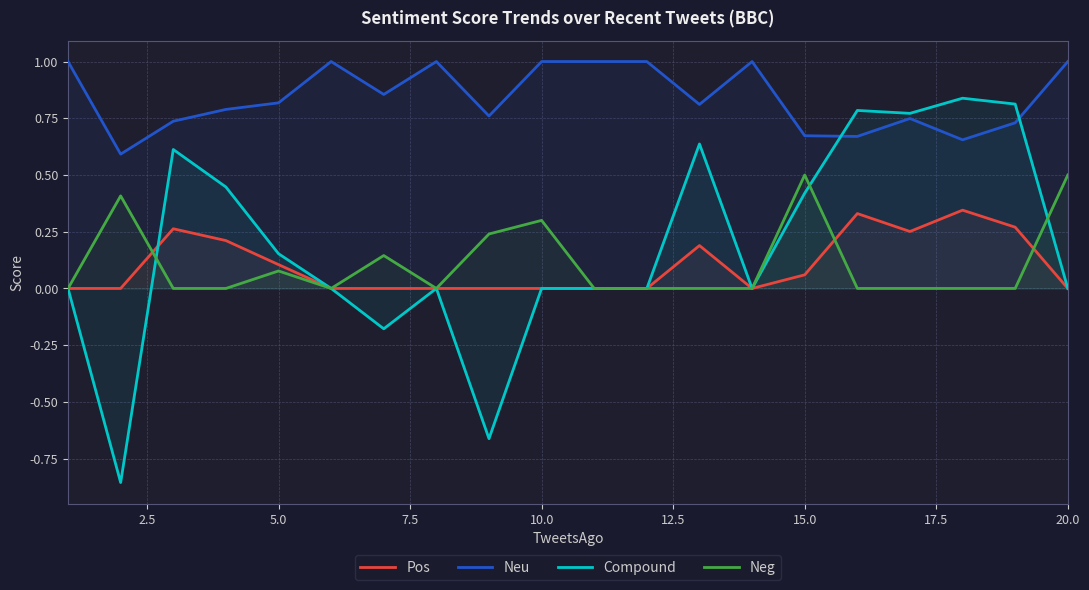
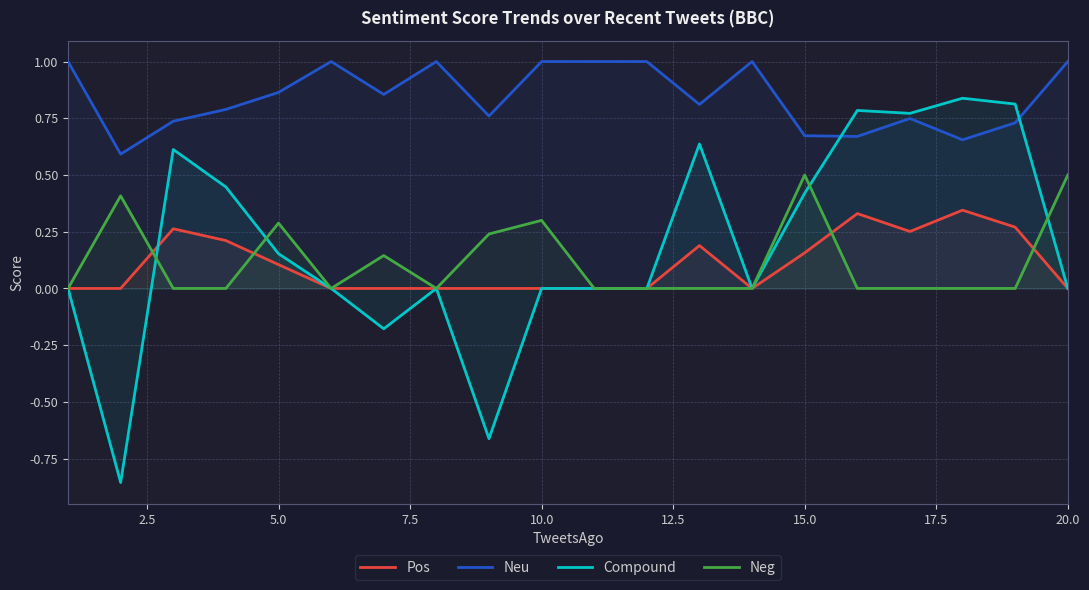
Neu, 5.0: 0.82 -> 0.86
Neg, 5.0: 0.08 -> 0.29
Pos, 15.0: 0.06 -> 0.16
